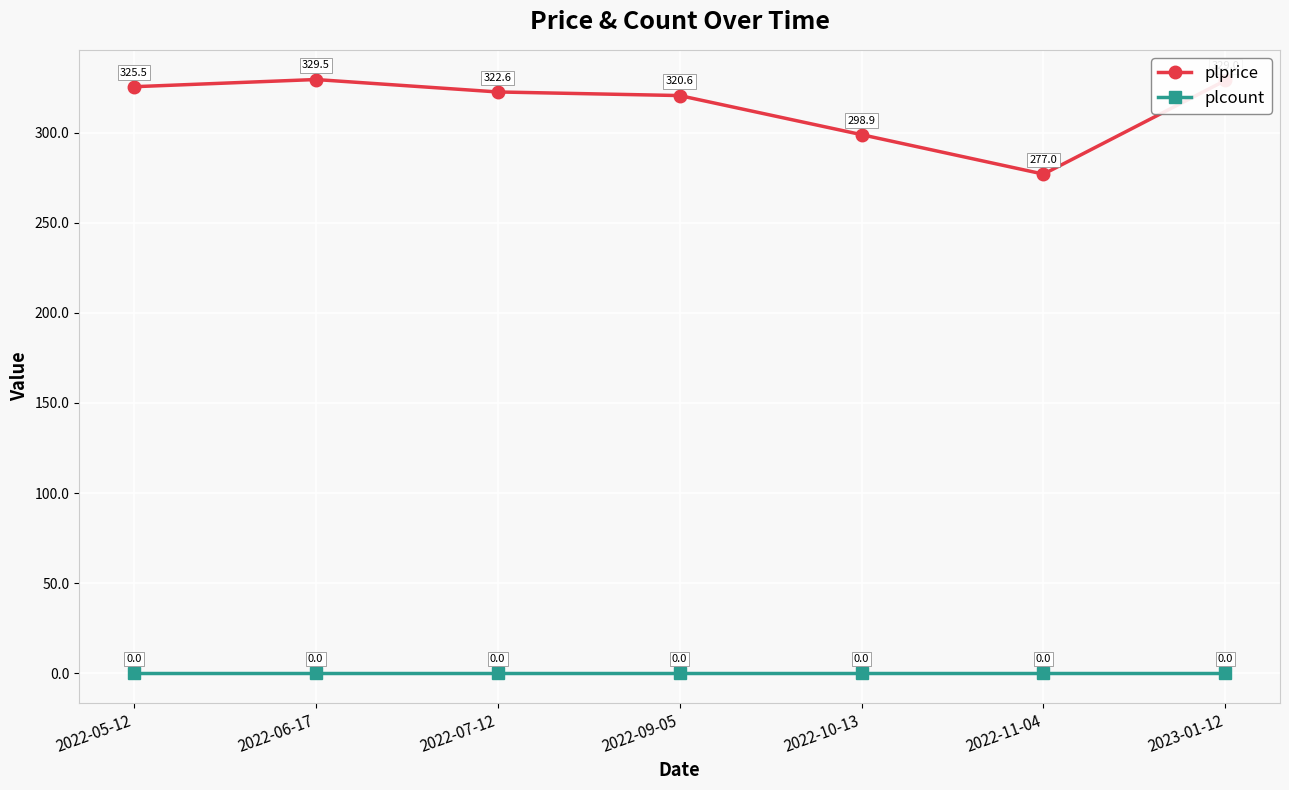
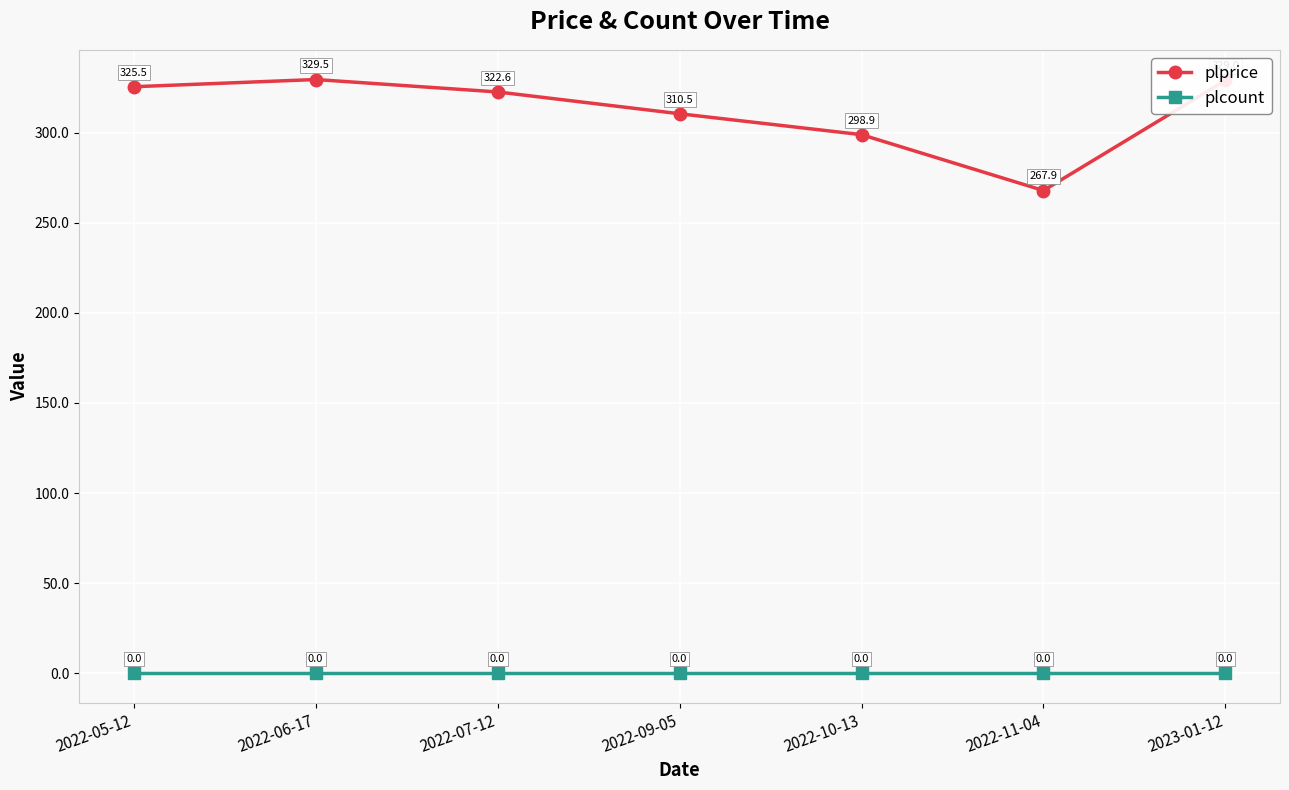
plprice, 2022-09-05: 320.6 -> 310.5
plprice, 2022-11-04: 277.0 -> 267.9
